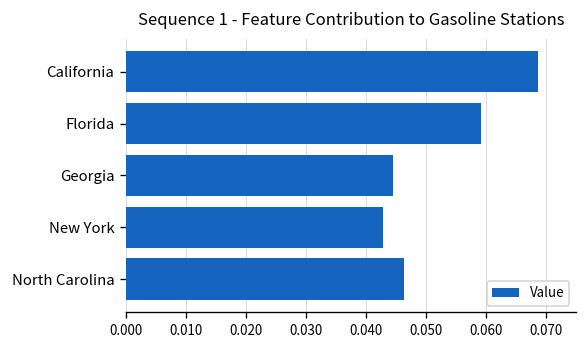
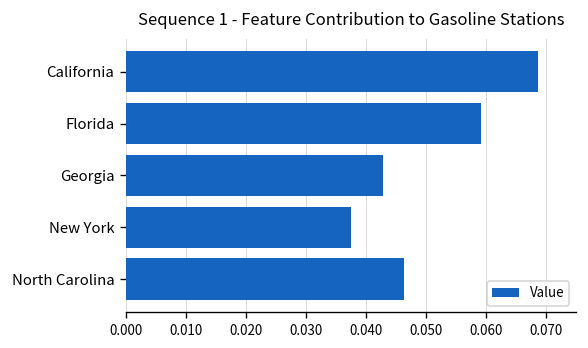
Georgia: 0.045 -> 0.043
New York: 0.043 -> 0.037
